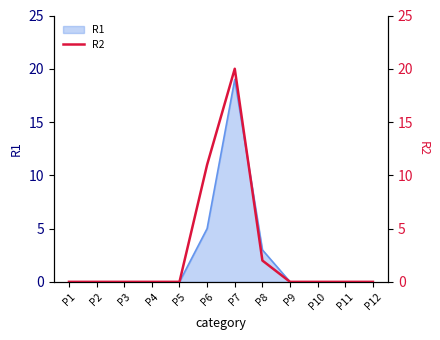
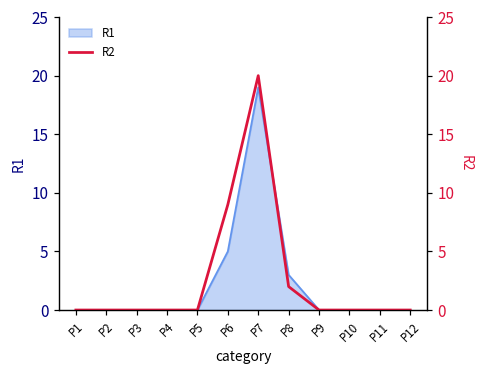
R2, P6: 11 -> 9
